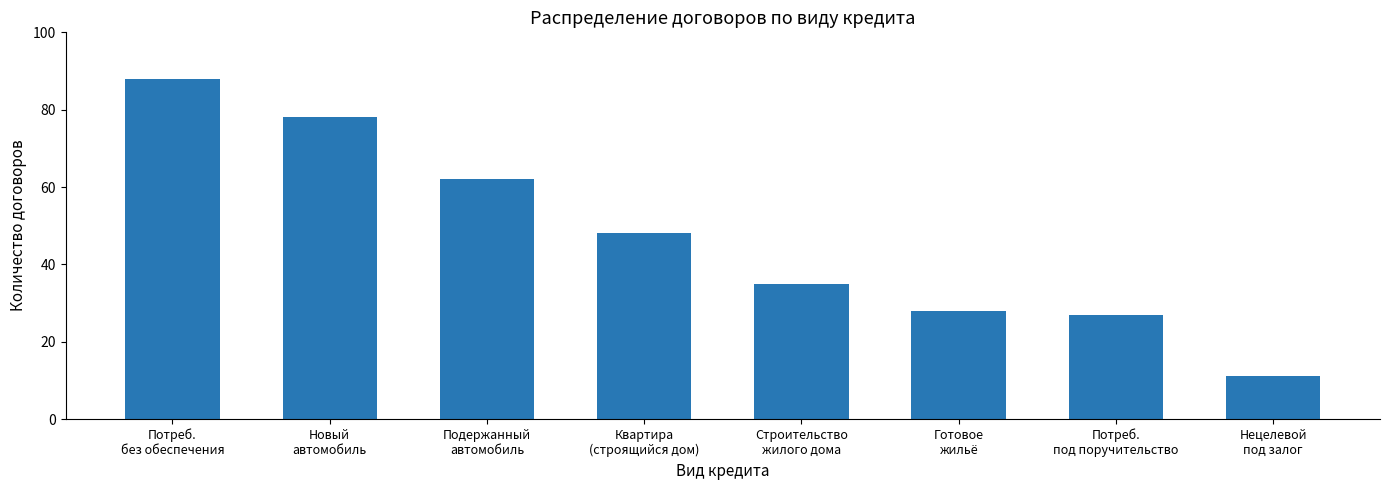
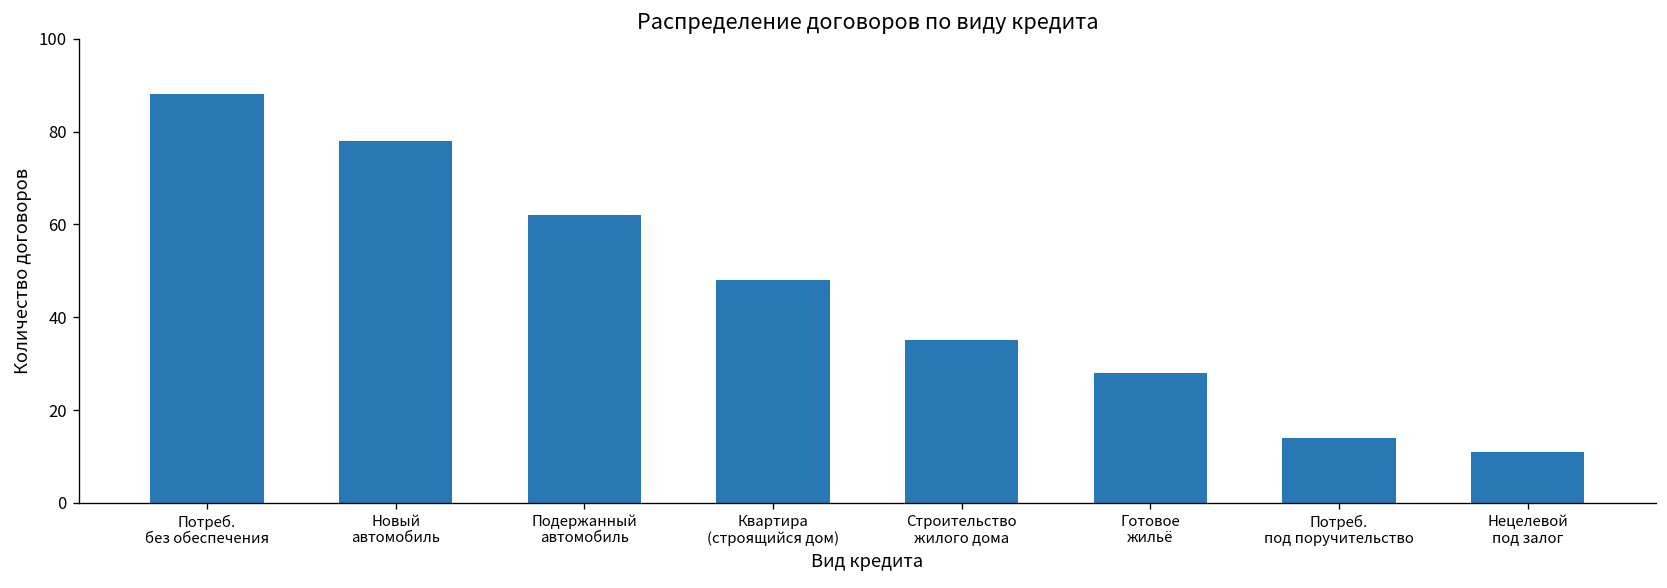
Потреб. под поручительство: 27 -> 14
